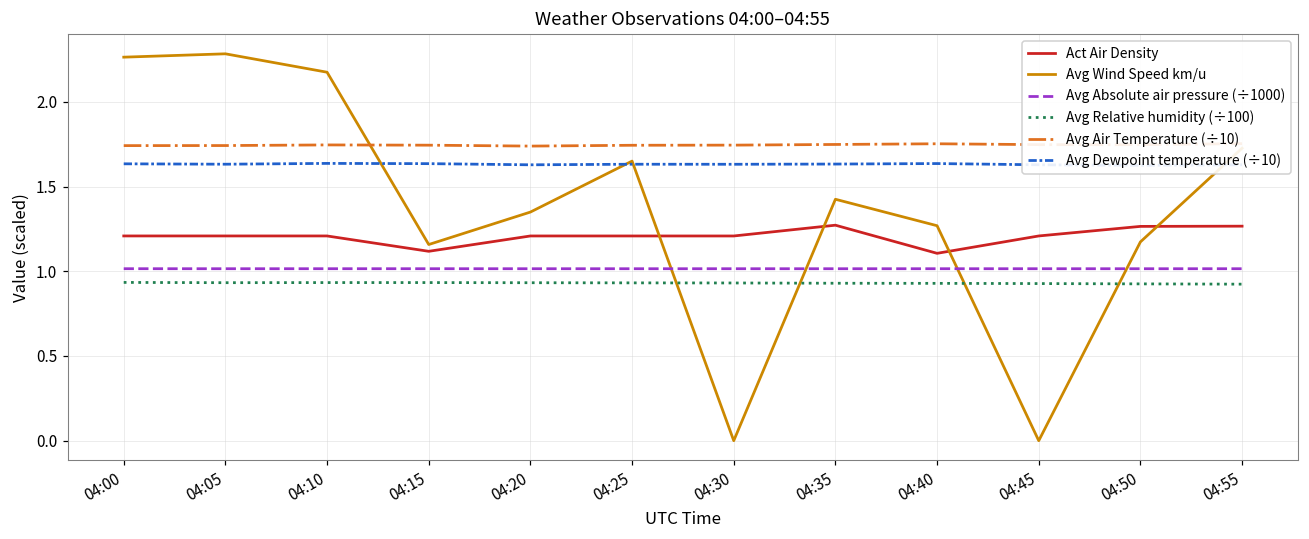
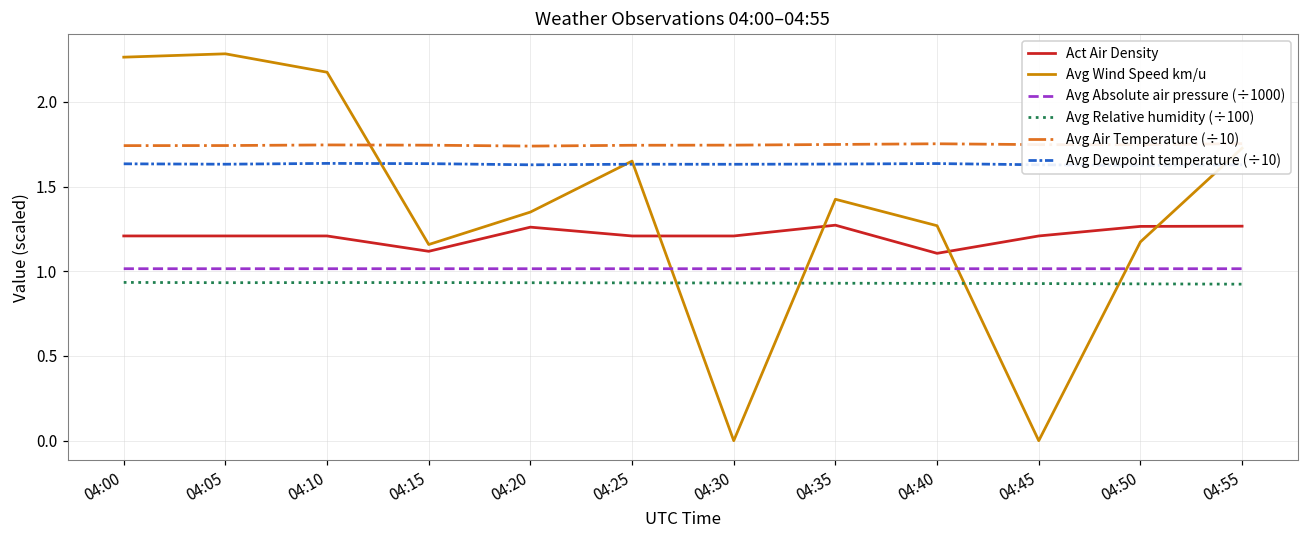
Act Air Density, 04:20: 1.21 -> 1.26
